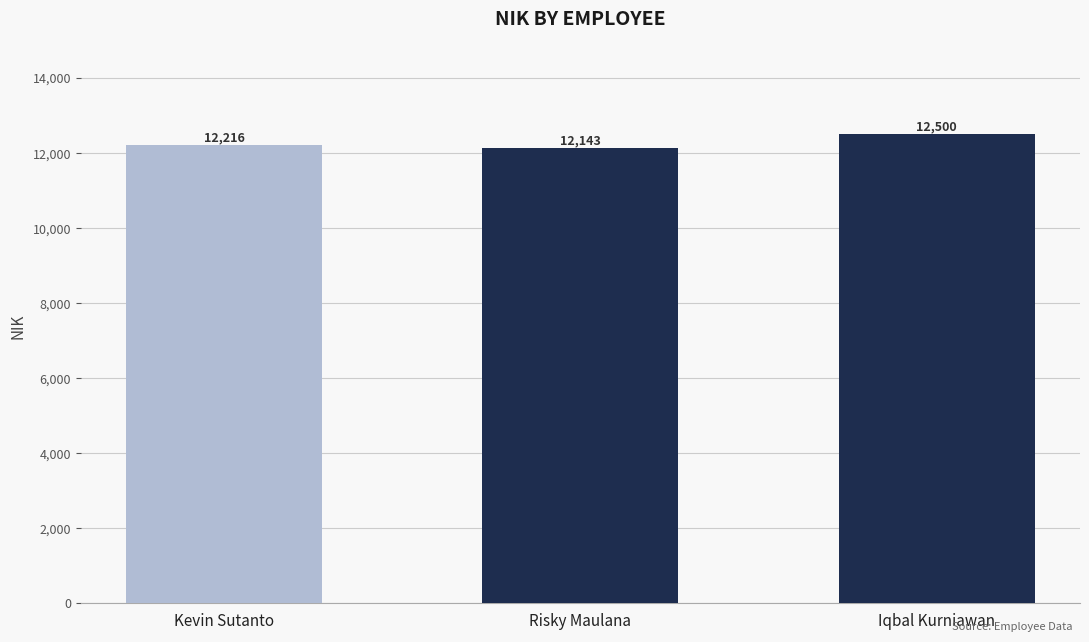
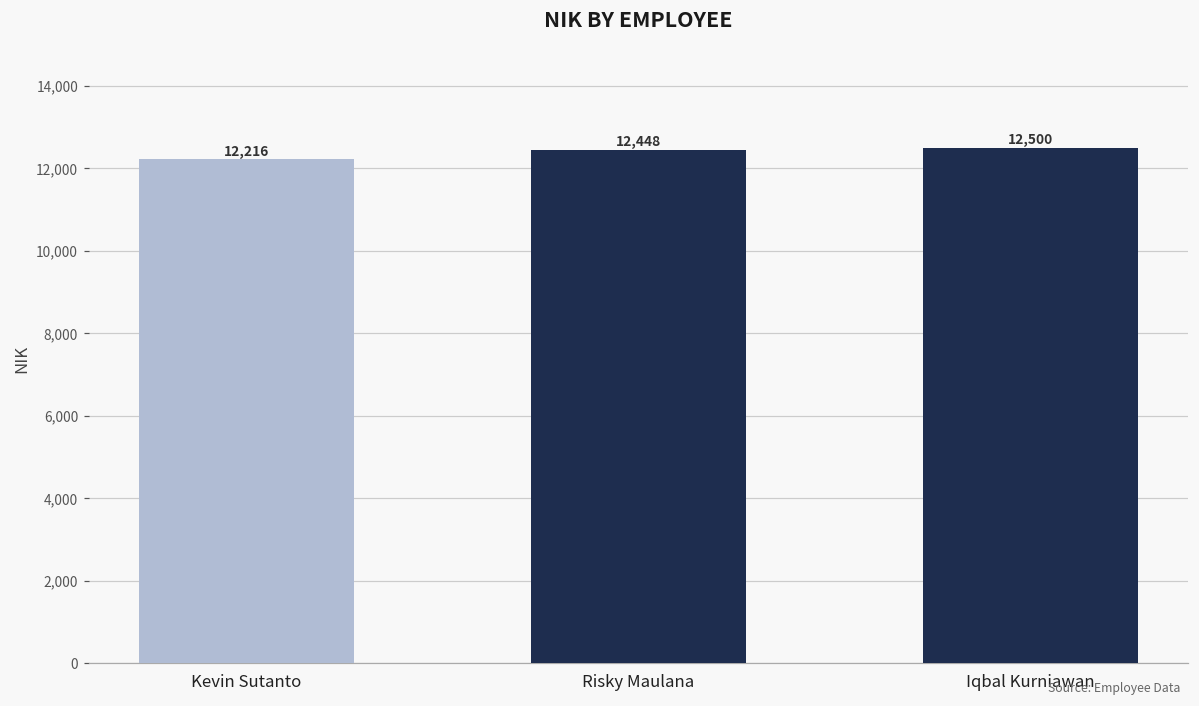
Risky Maulana: 12,143 -> 12,448
